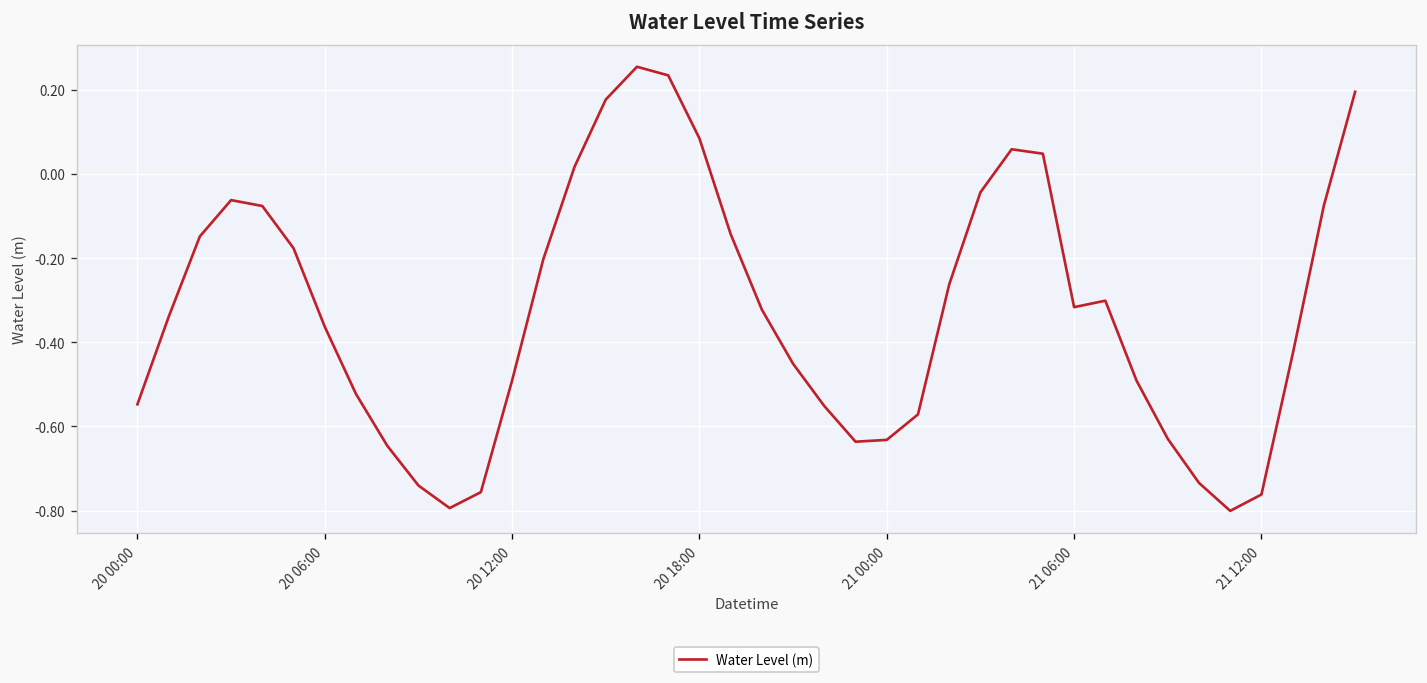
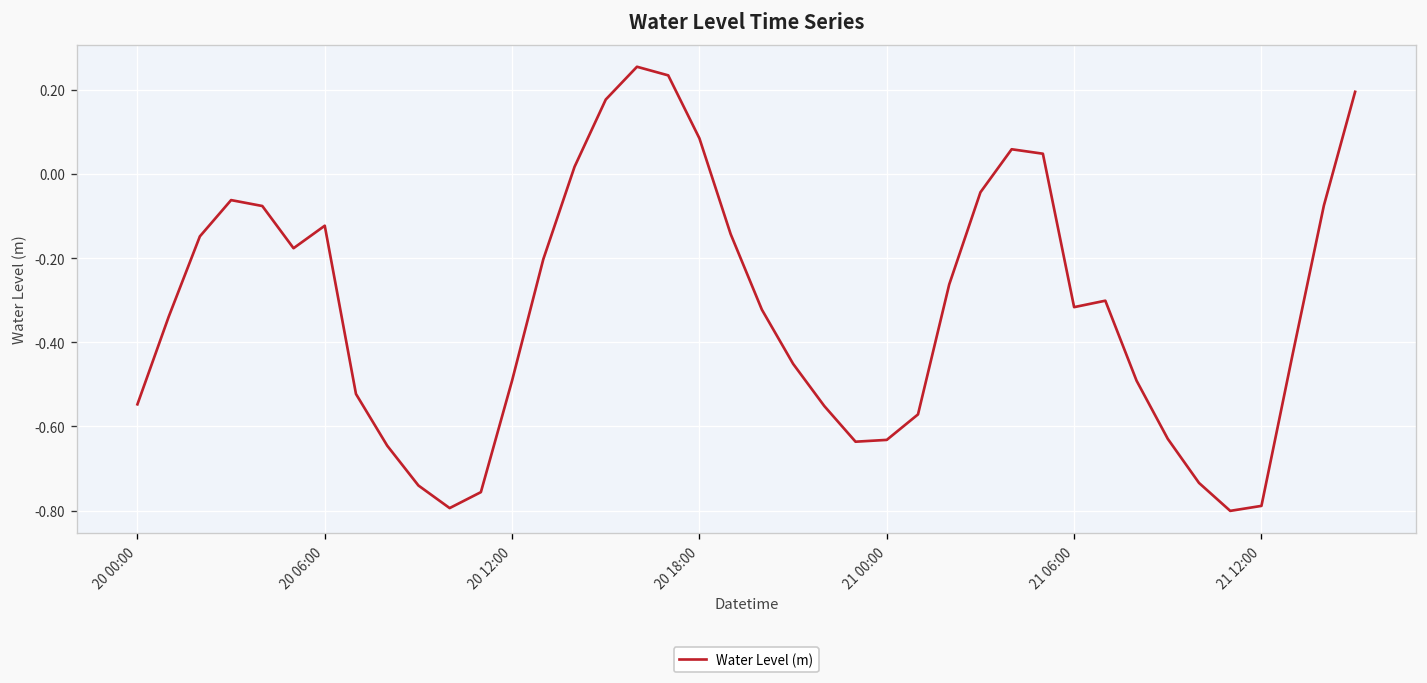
20 06:00: -0.36 -> -0.12
21 12:00: -0.76 -> -0.79
